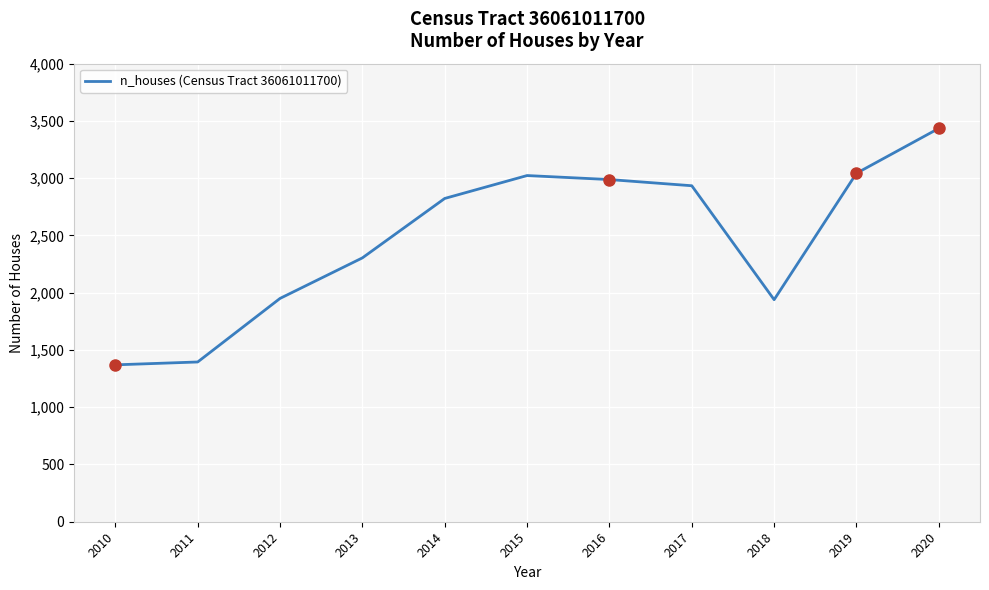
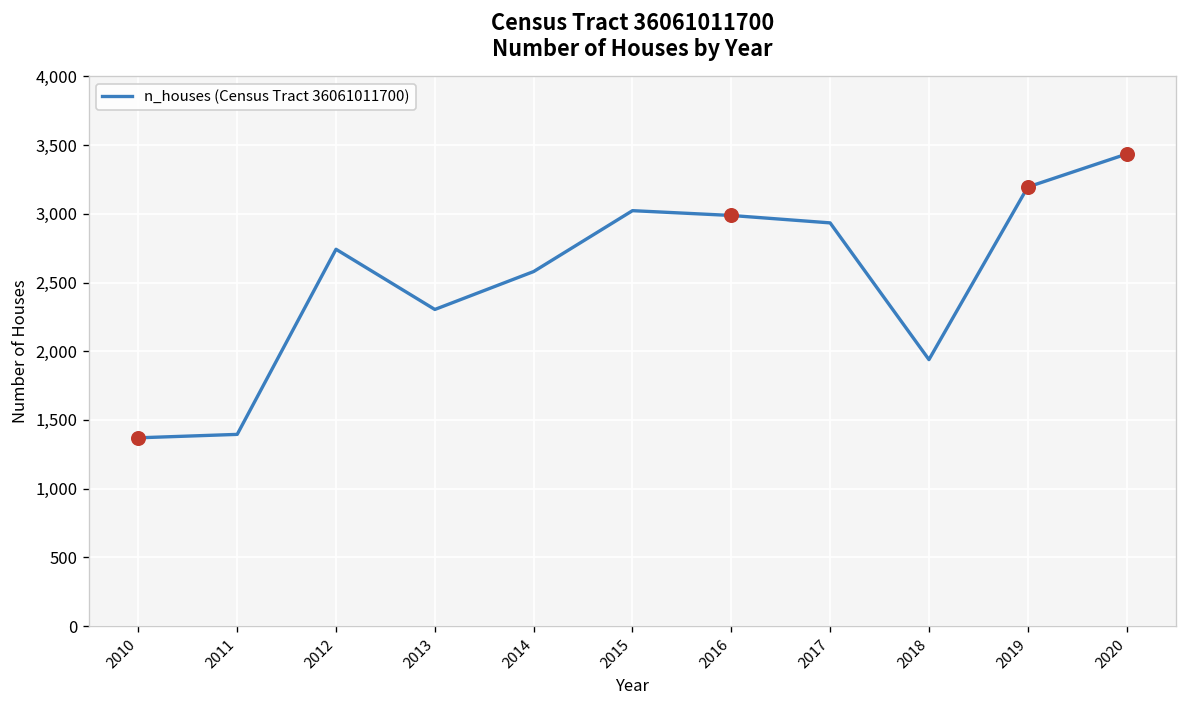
n_houses (Census Tract 36061011700), 2012: 1,950 -> 2,740
n_houses (Census Tract 36061011700), 2014: 2,820 -> 2,580
n_houses (Census Tract 36061011700), 2019: 3,040 -> 3,200
